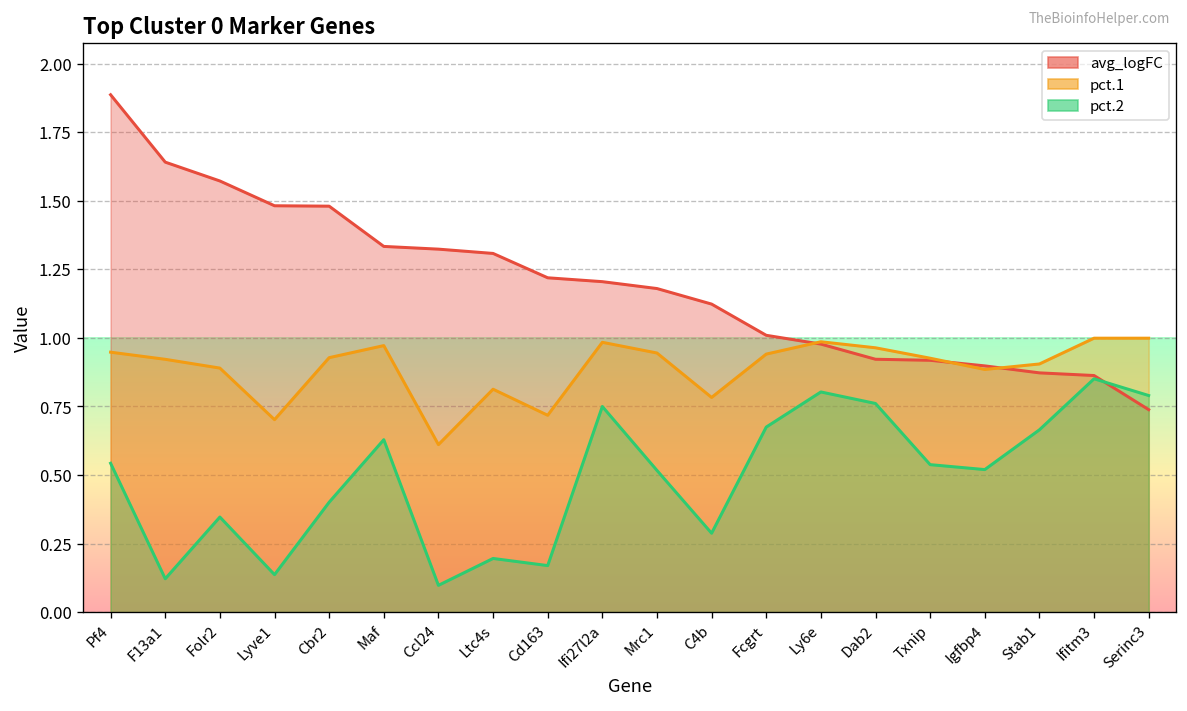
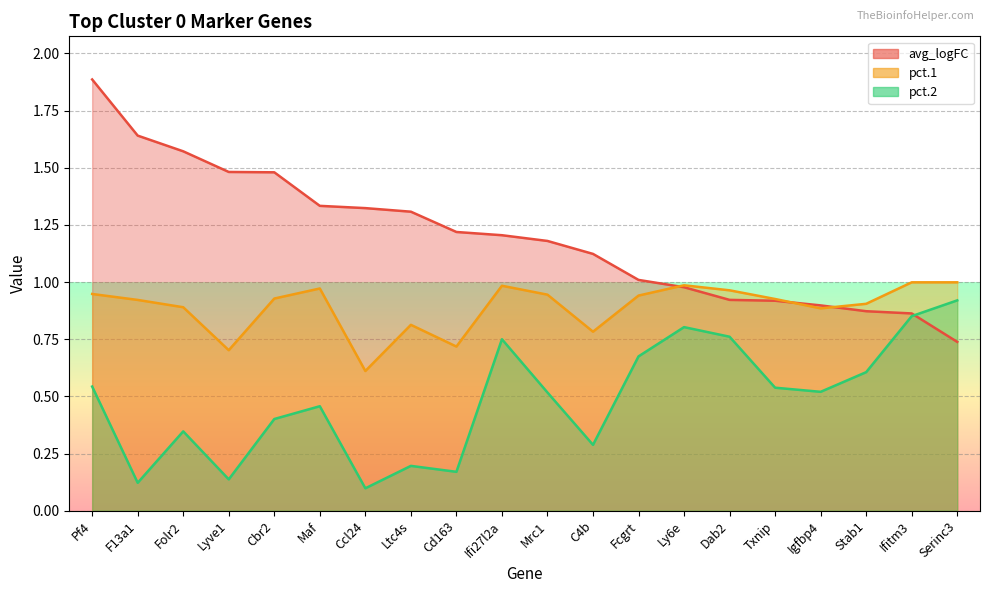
pct.2, Maf: 0.63 -> 0.46
pct.2, Stab1: 0.67 -> 0.61
pct.2, Serinc3: 0.79 -> 0.92
